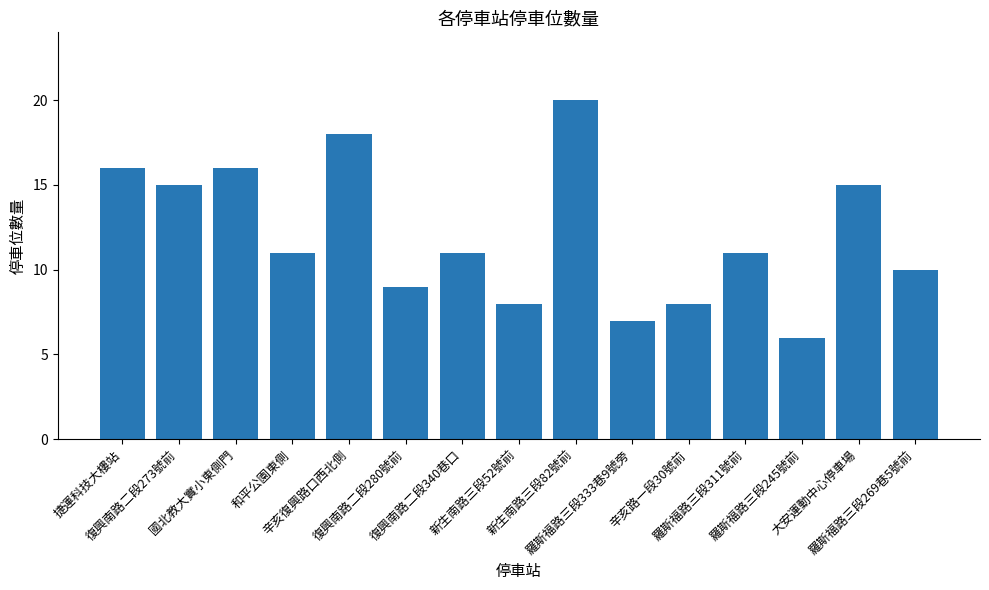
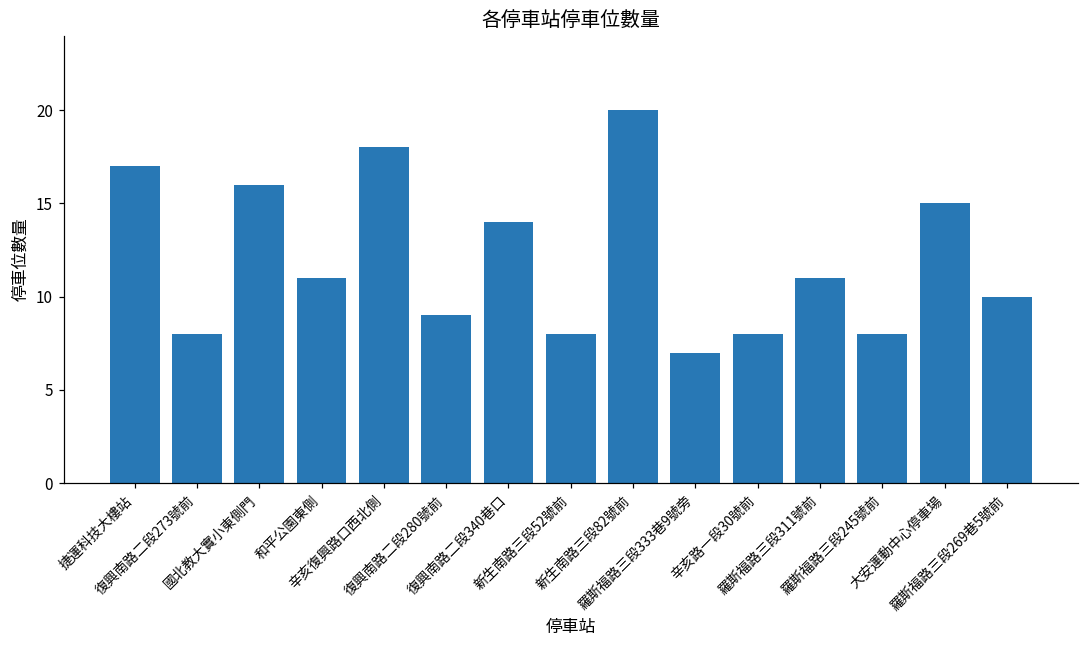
捷運科技大樓站: 16 -> 17
復興南路二段273號前: 15 -> 8
復興南路二段340巷口: 11 -> 14
羅斯福路三段245號前: 6 -> 8
